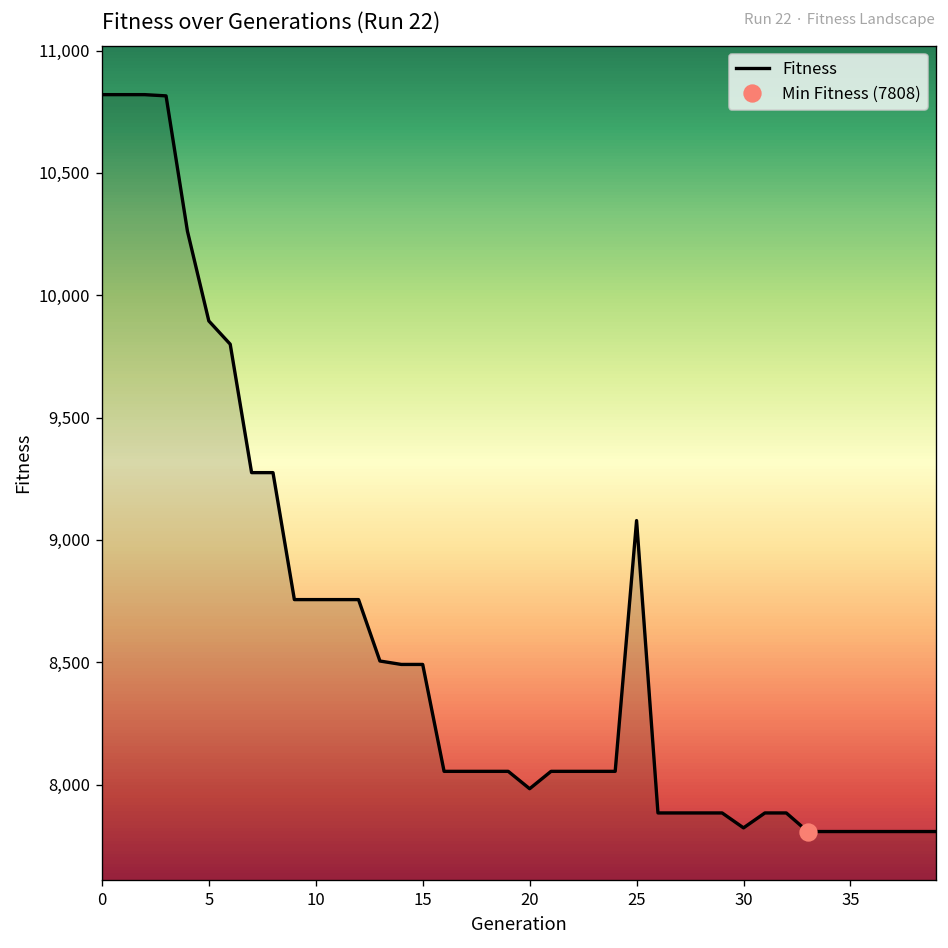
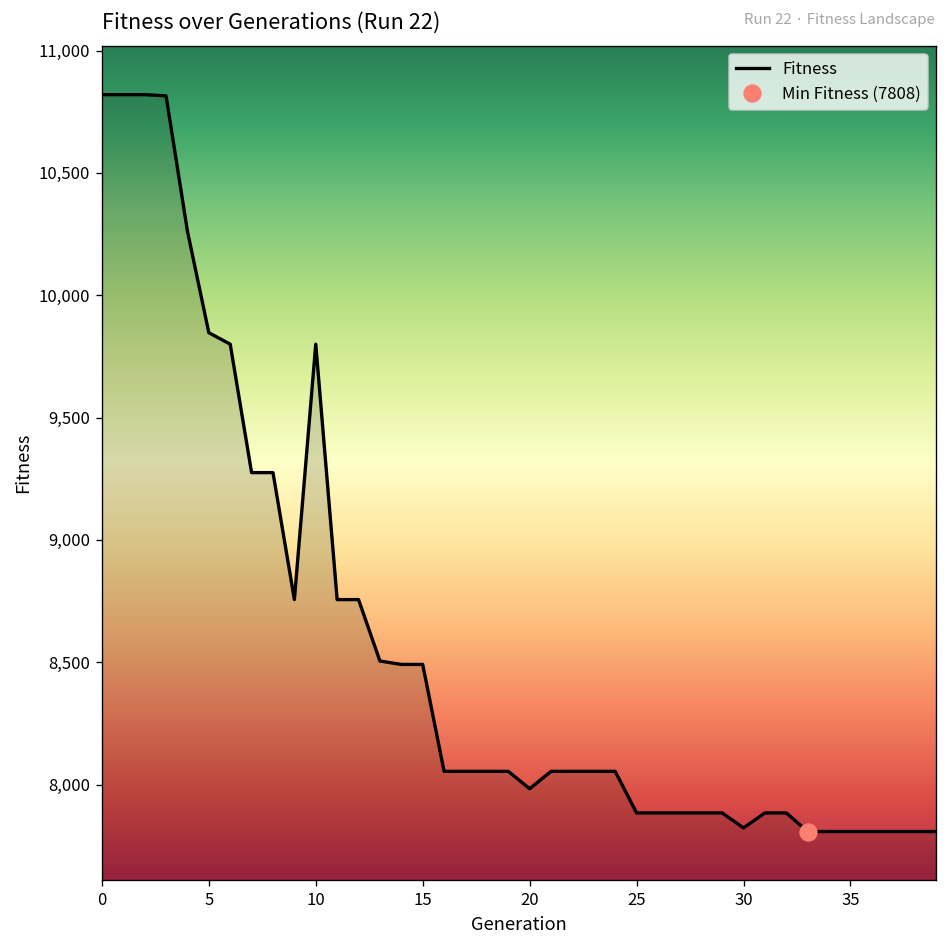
Fitness, 5: 9,900 -> 9,850
Fitness, 10: 8,760 -> 9,800
Fitness, 25: 9,080 -> 7,880
